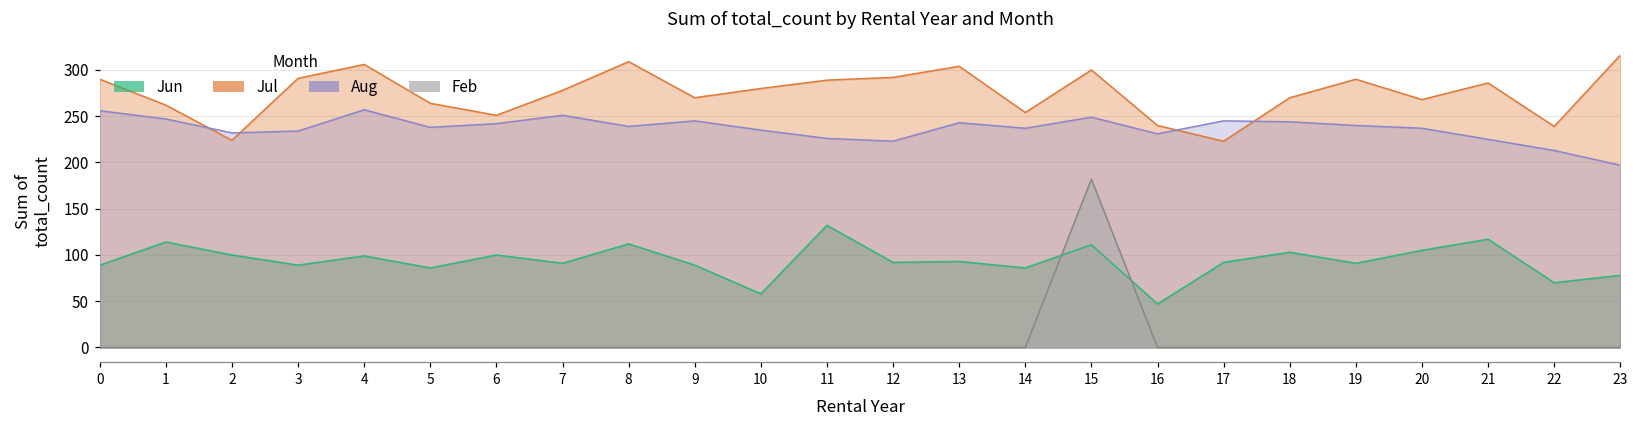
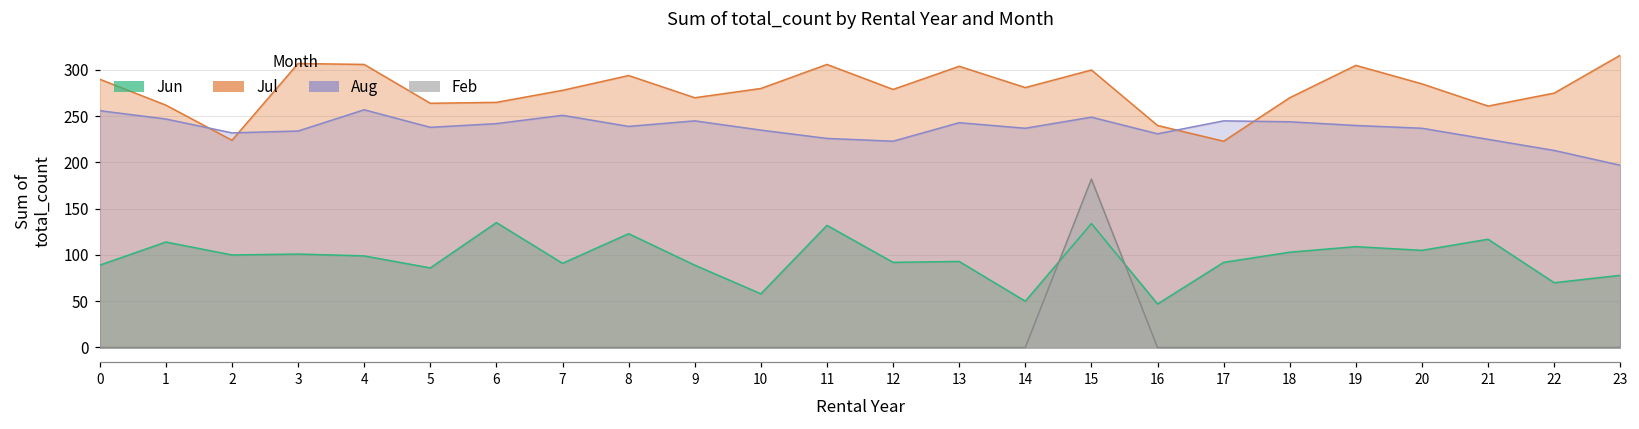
Jun, 3: 90 -> 100
Jul, 3: 290 -> 310
Jun, 6: 100 -> 140
Jul, 6: 250 -> 270
Jun, 8: 110 -> 120
Jul, 8: 310 -> 290
Jul, 11: 290 -> 310
Jul, 12: 290 -> 280
Jun, 14: 90 -> 50
Jul, 14: 250 -> 280
Jun, 15: 110 -> 130
Jun, 19: 90 -> 110
Jul, 19: 290 -> 310
Jul, 20: 270 -> 290
Jul, 21: 290 -> 260
Jul, 22: 240 -> 280
